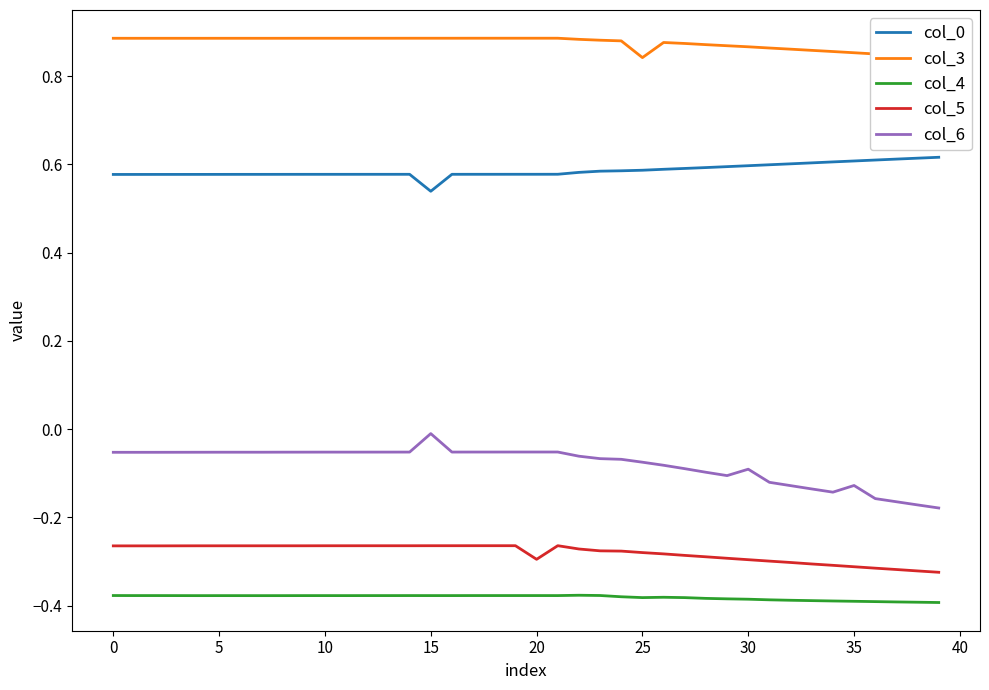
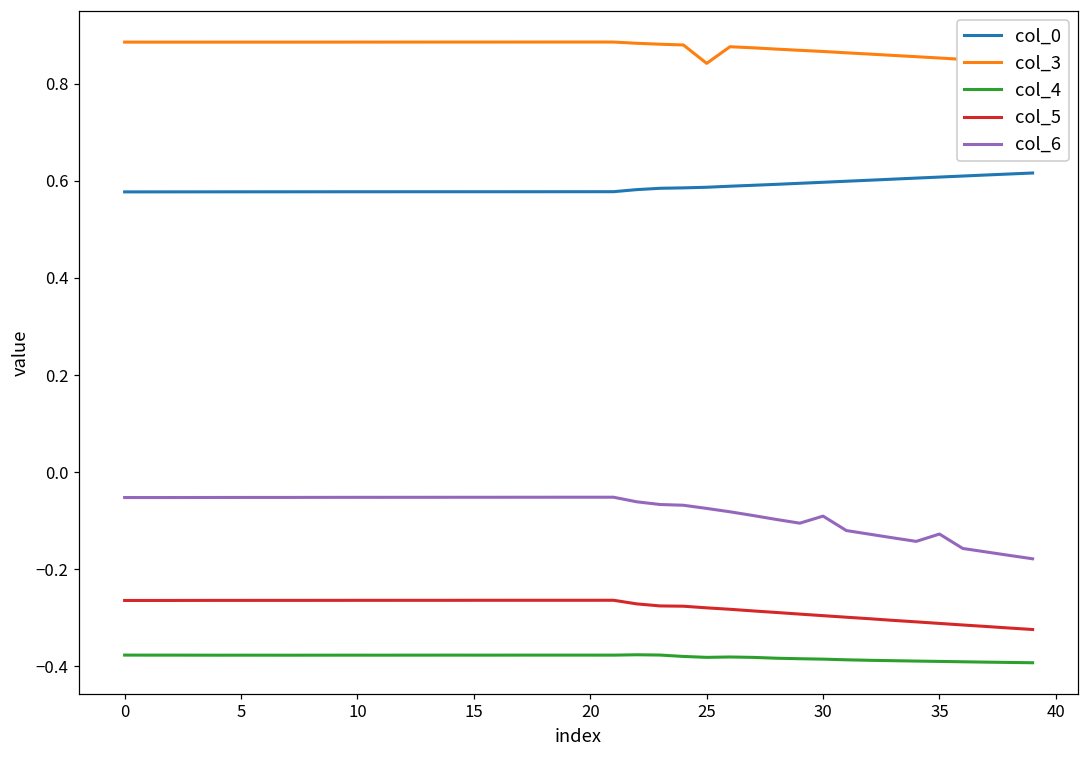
col_0, 15: 0.54 -> 0.58
col_6, 15: -0.01 -> -0.05
col_5, 20: -0.29 -> -0.26
